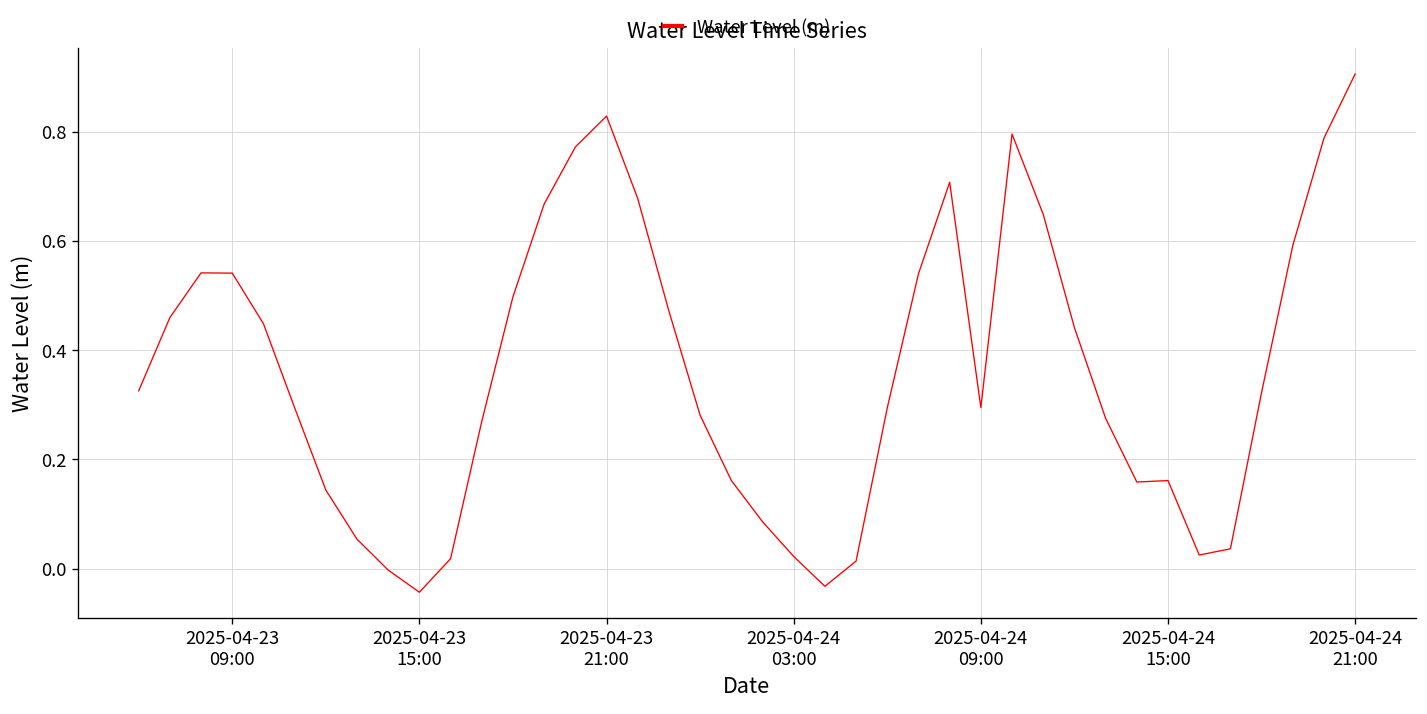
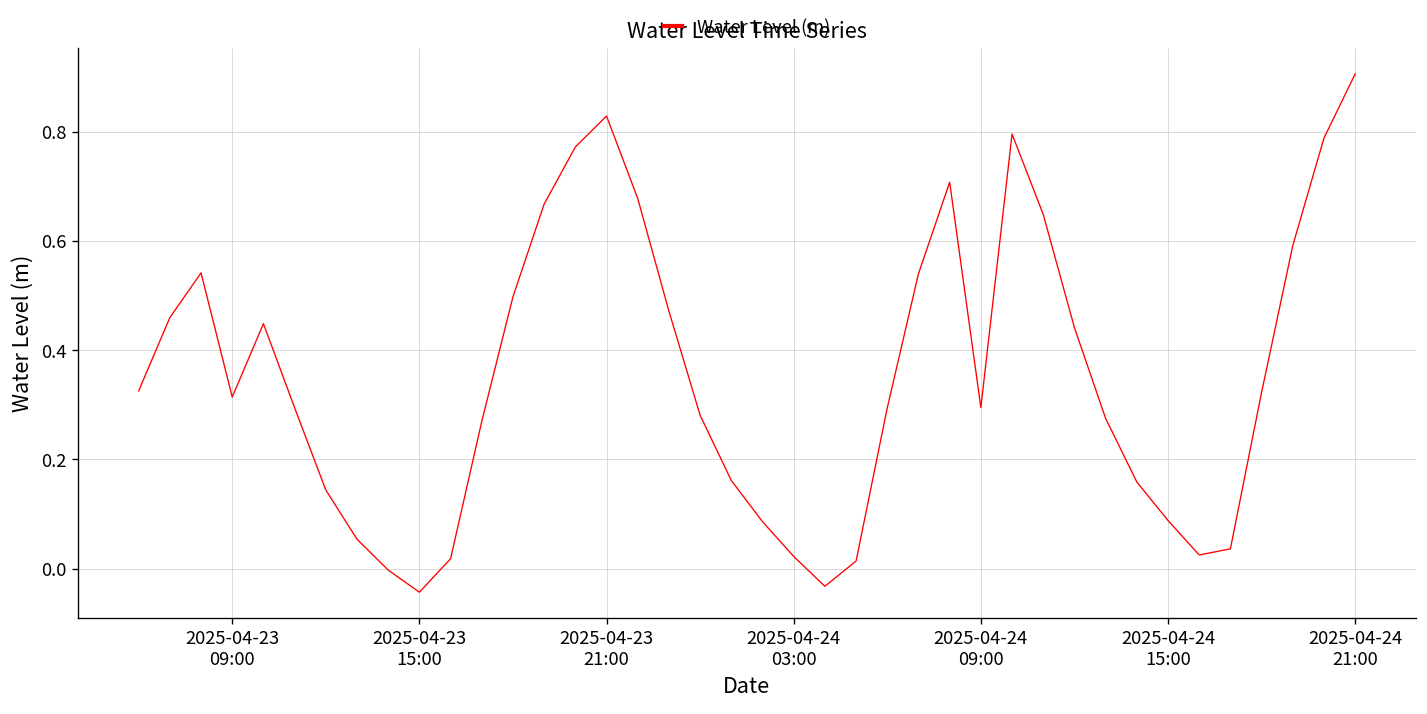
2025-04-23 09:00: 0.54 -> 0.31
2025-04-24 15:00: 0.16 -> 0.09
